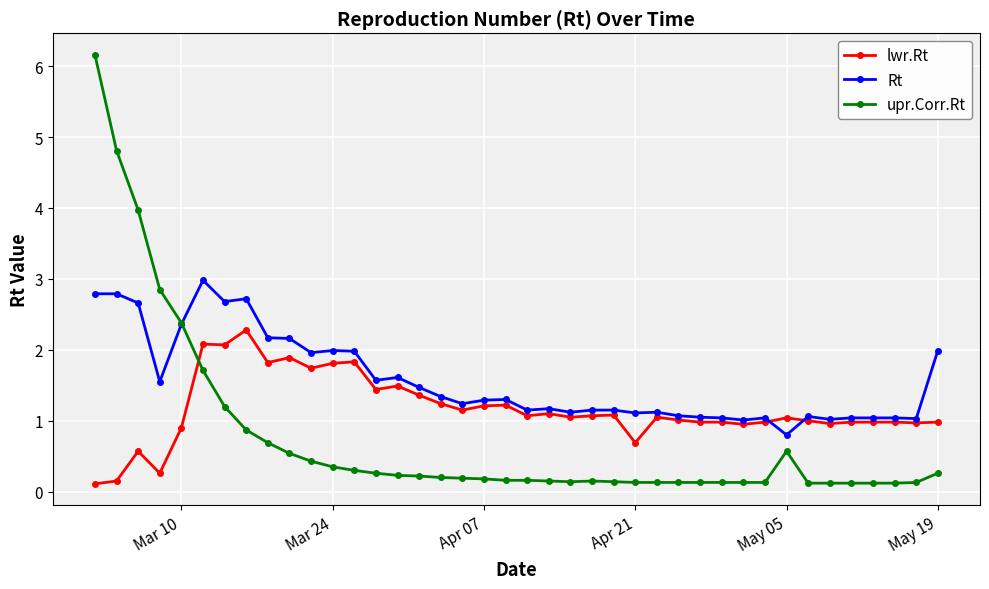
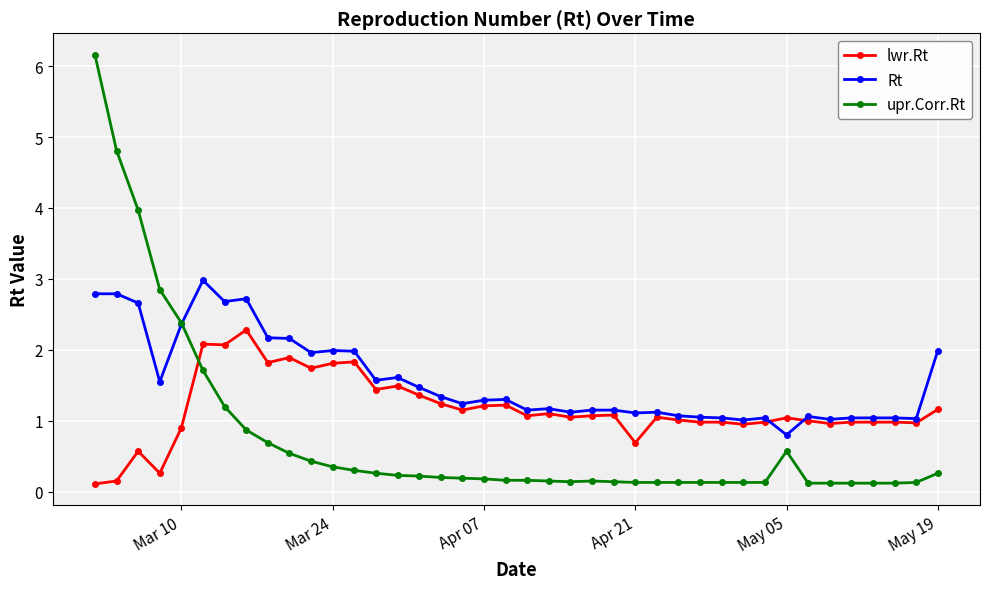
lwr.Rt, May 19: 1.0 -> 1.2
